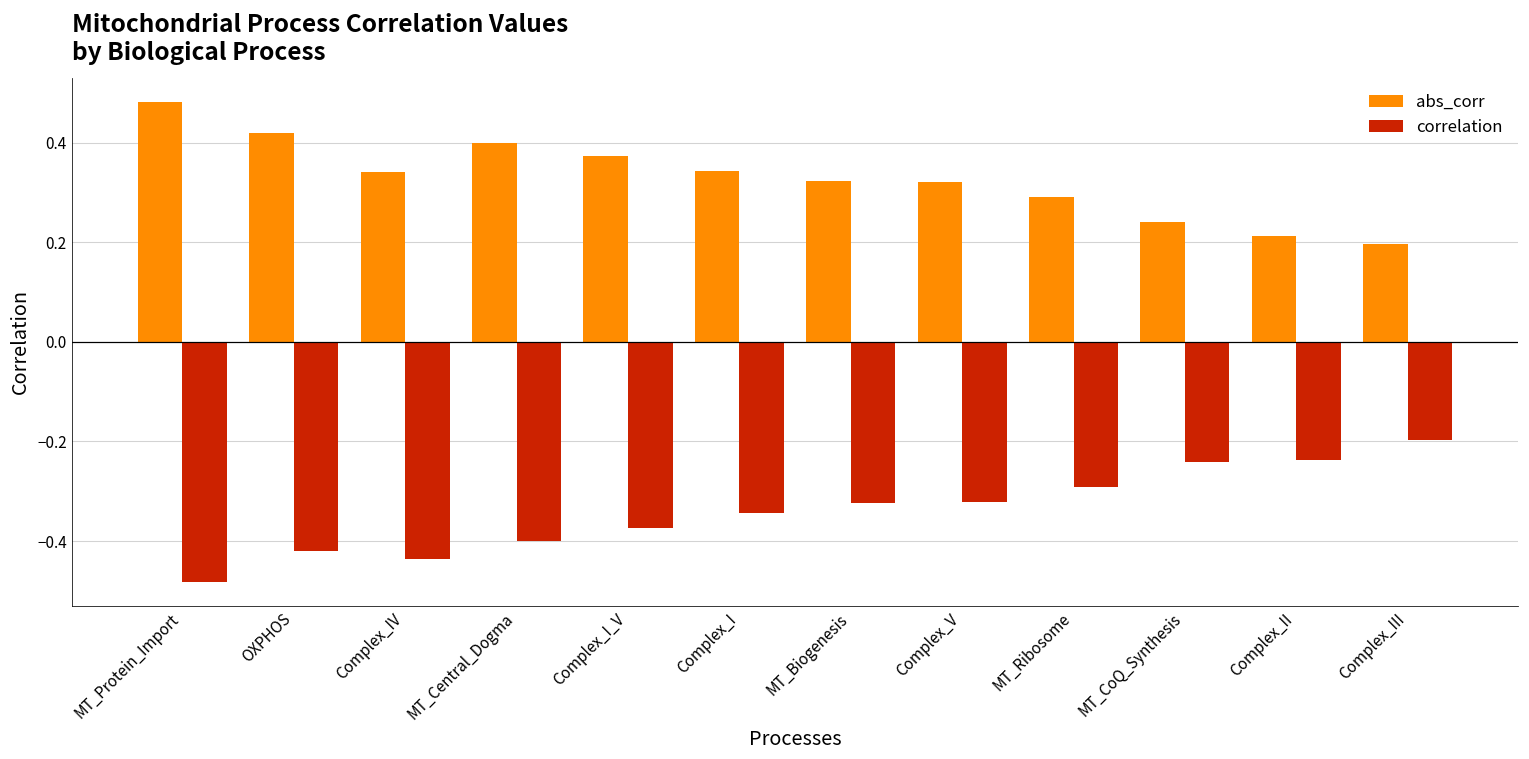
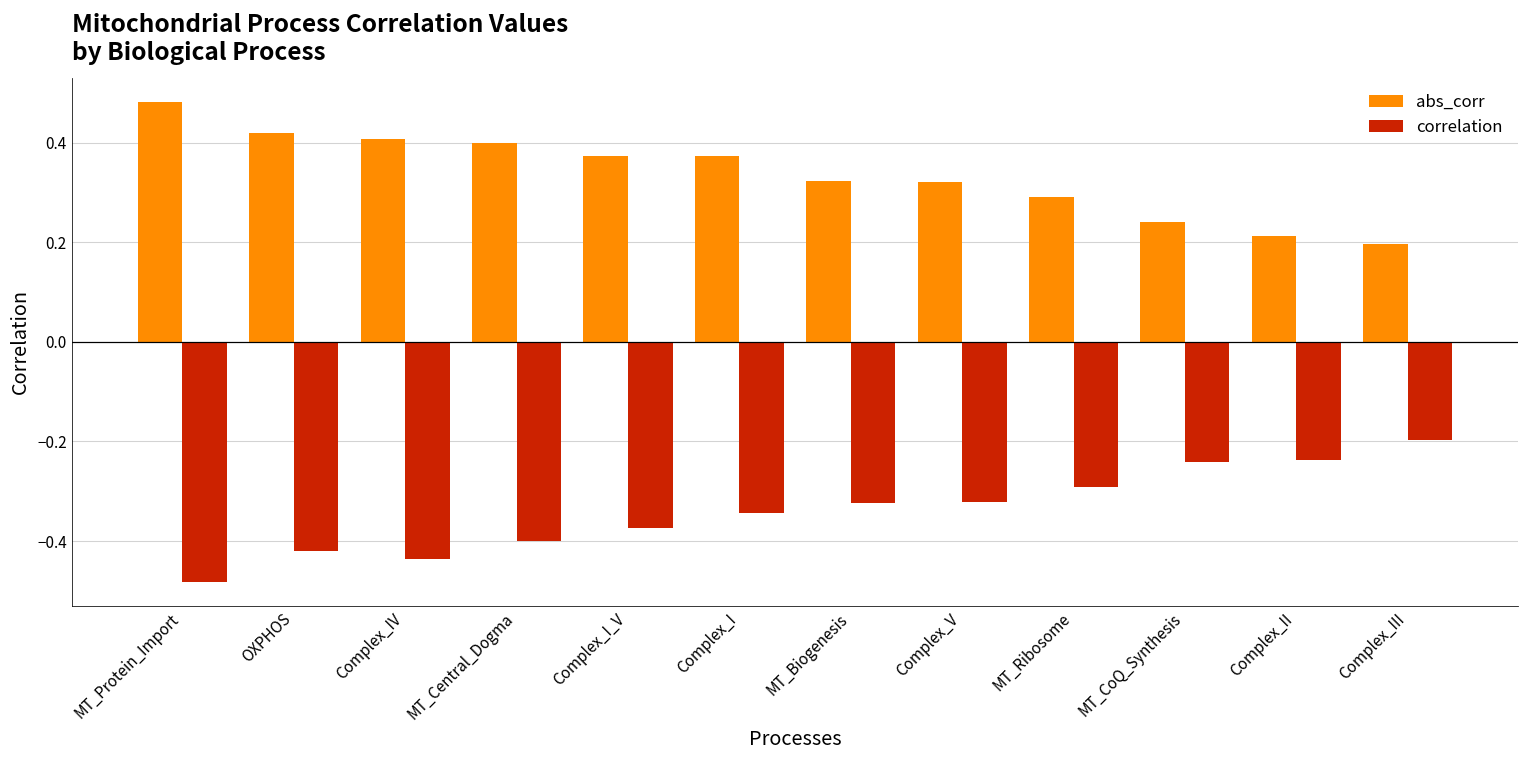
abs_corr, Complex_IV: 0.34 -> 0.41
abs_corr, Complex_I: 0.34 -> 0.37
